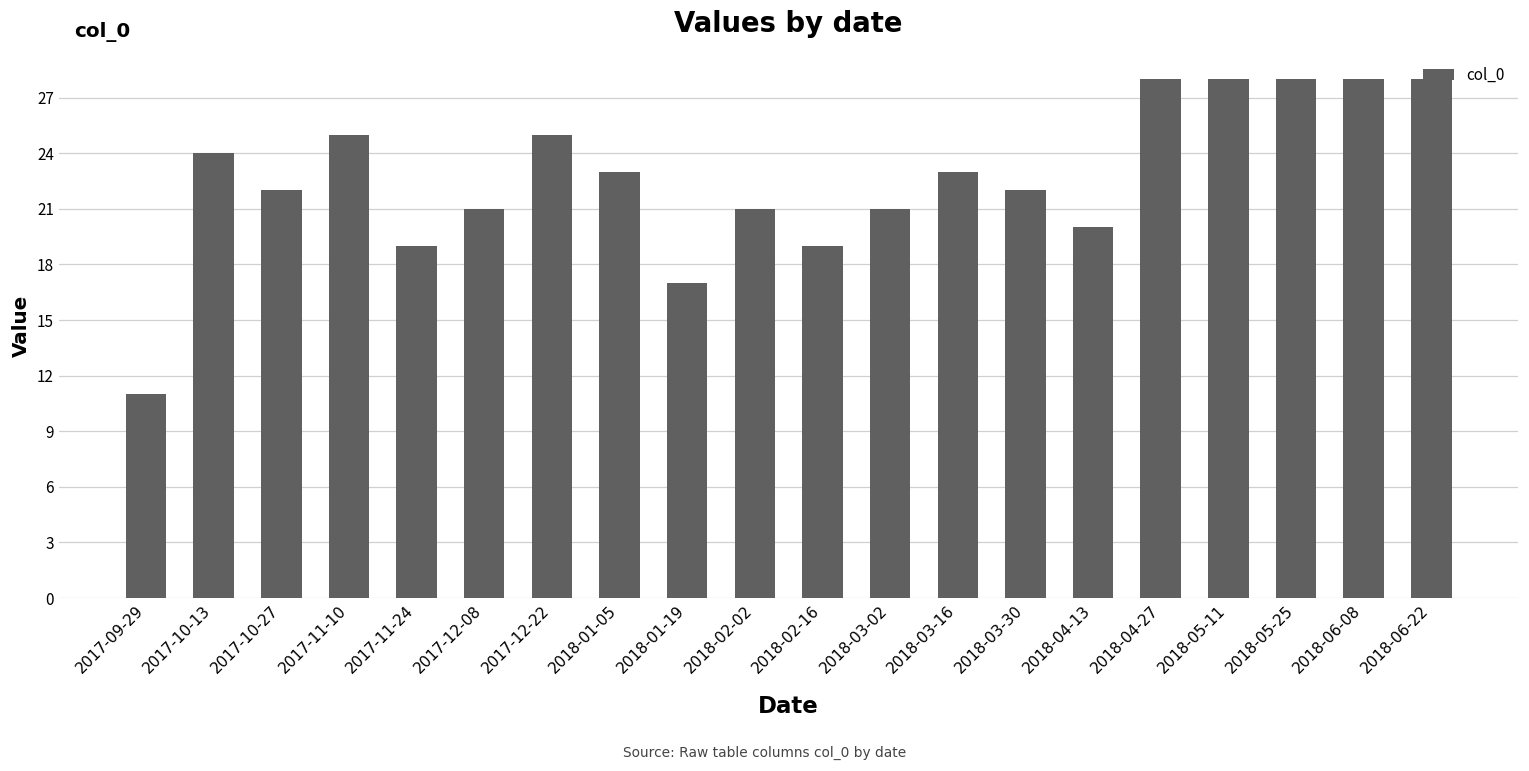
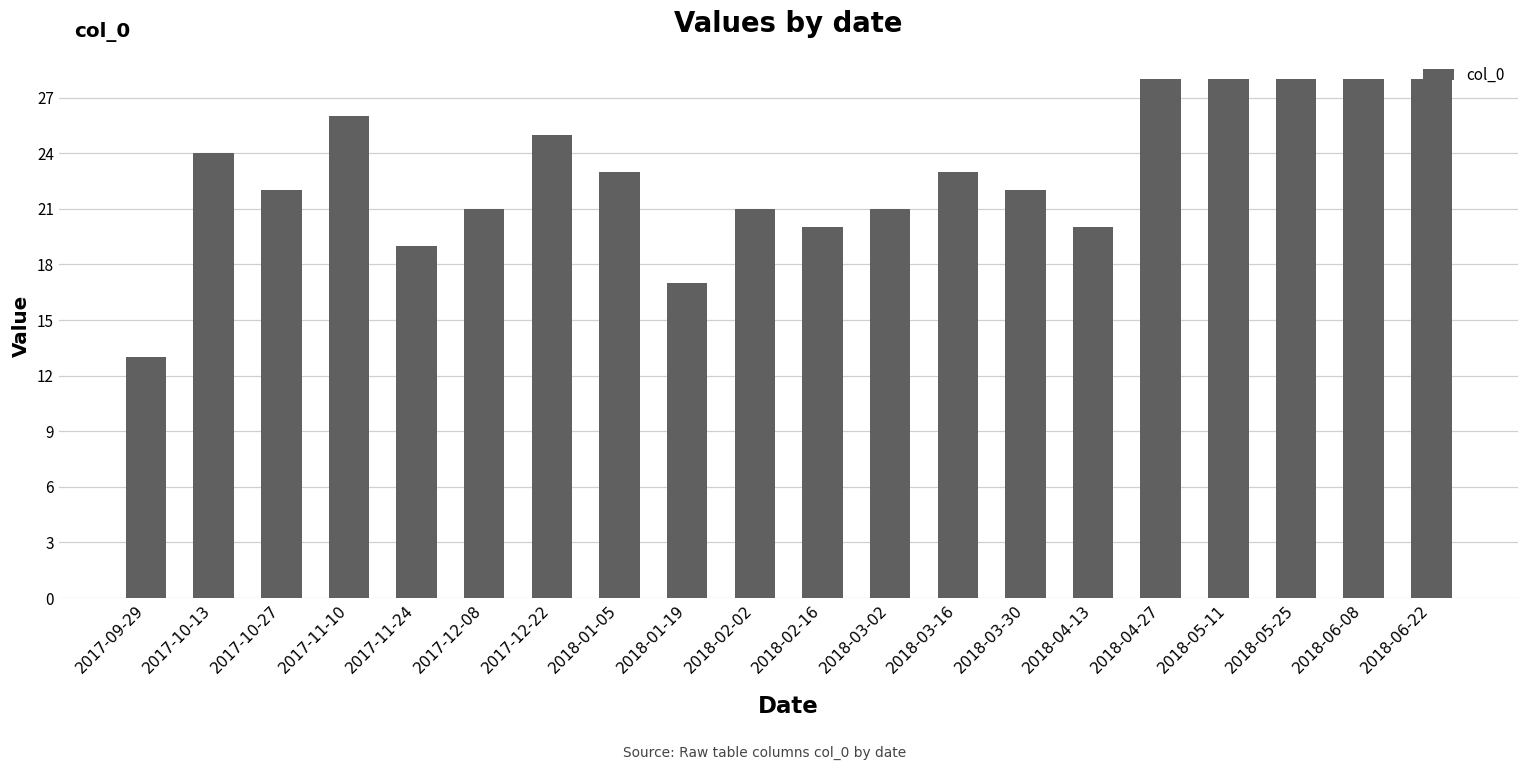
2017-09-29: 11 -> 13
2017-11-10: 25 -> 26
2018-02-16: 19 -> 20
